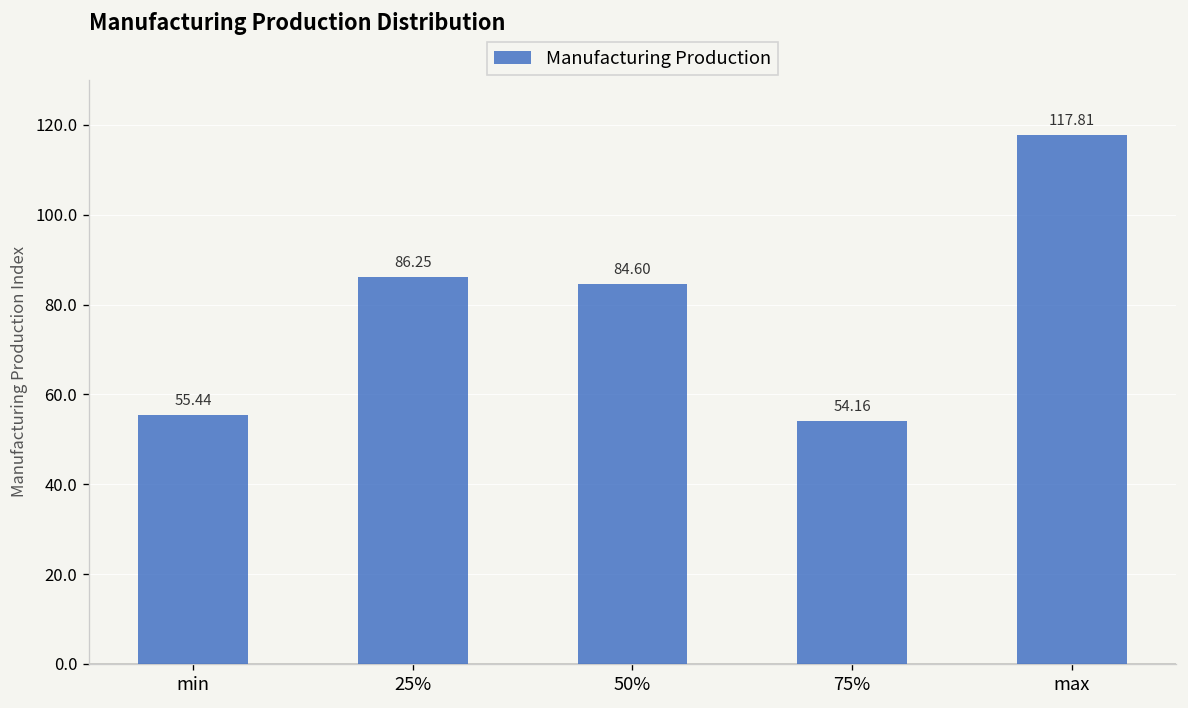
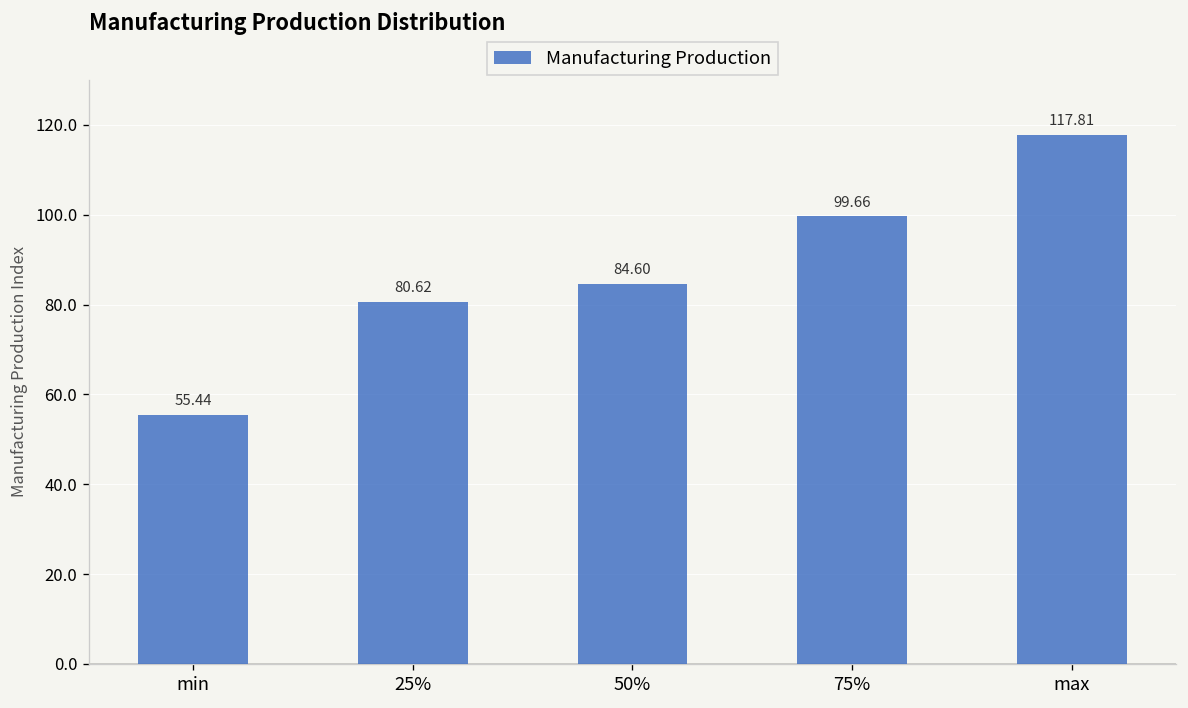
25%: 86.25 -> 80.62
75%: 54.16 -> 99.66
